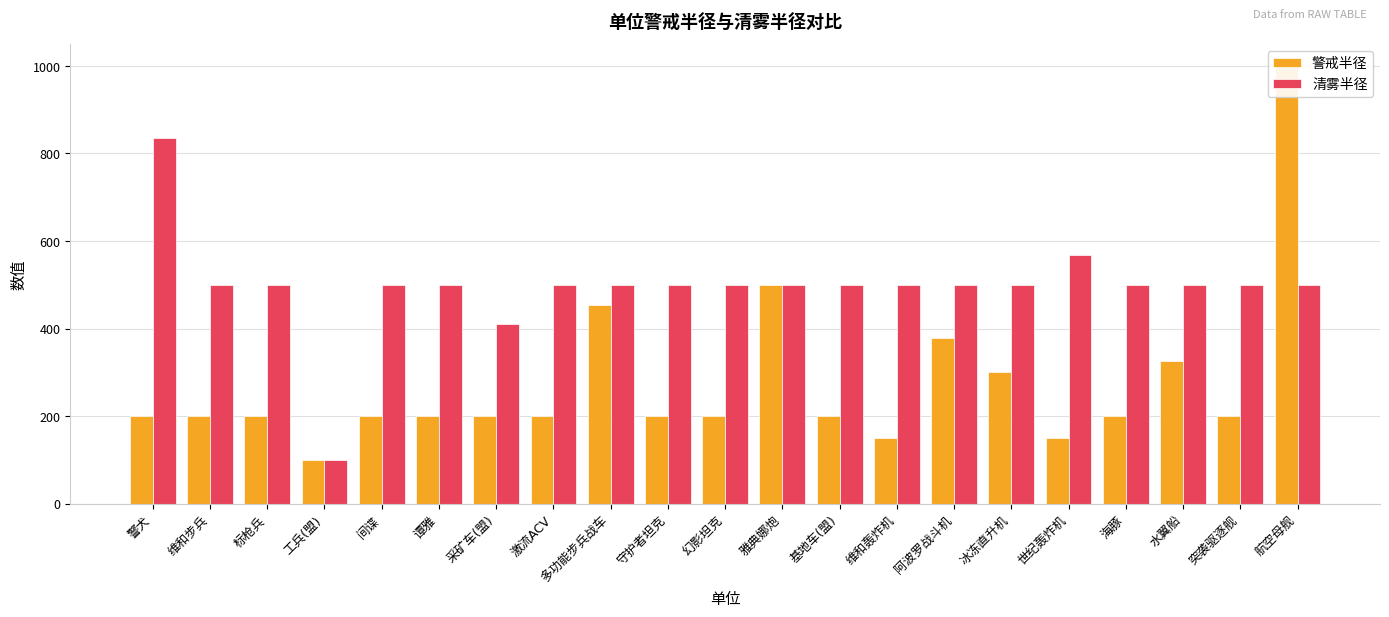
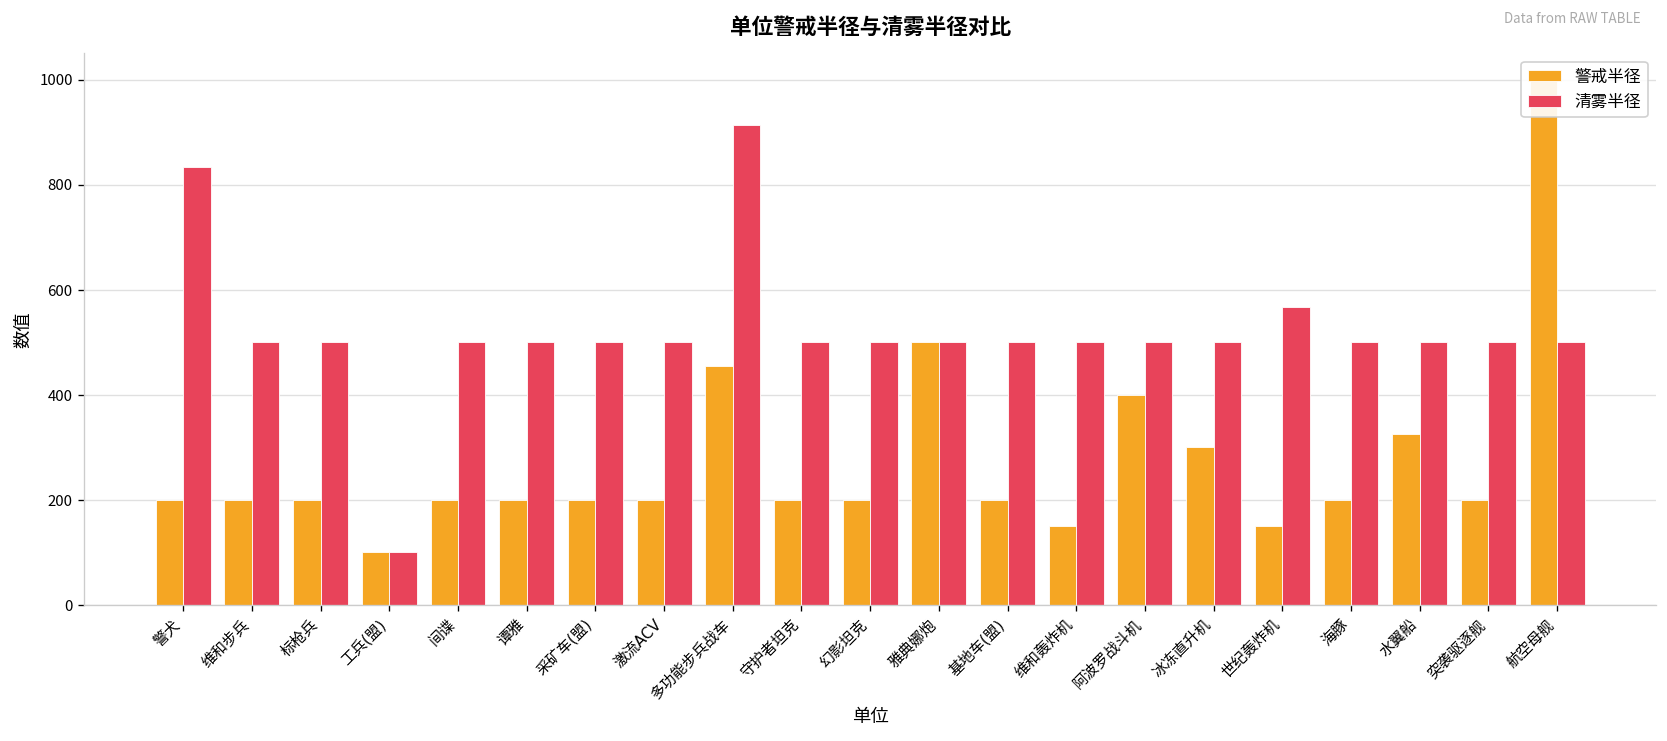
清雾半径, 采矿车(盟): 410 -> 500
清雾半径, 多功能步兵战车: 500 -> 910
警戒半径, 阿波罗战斗机: 380 -> 400
